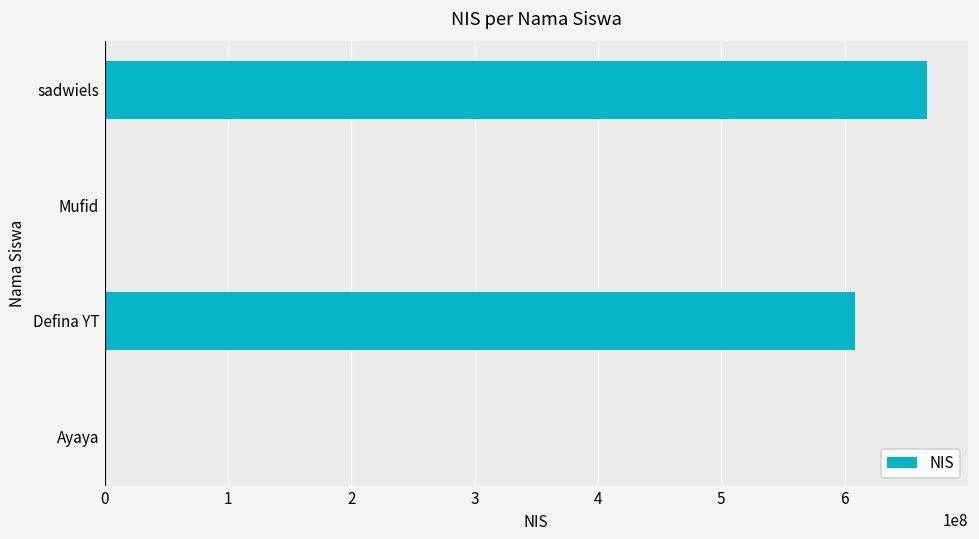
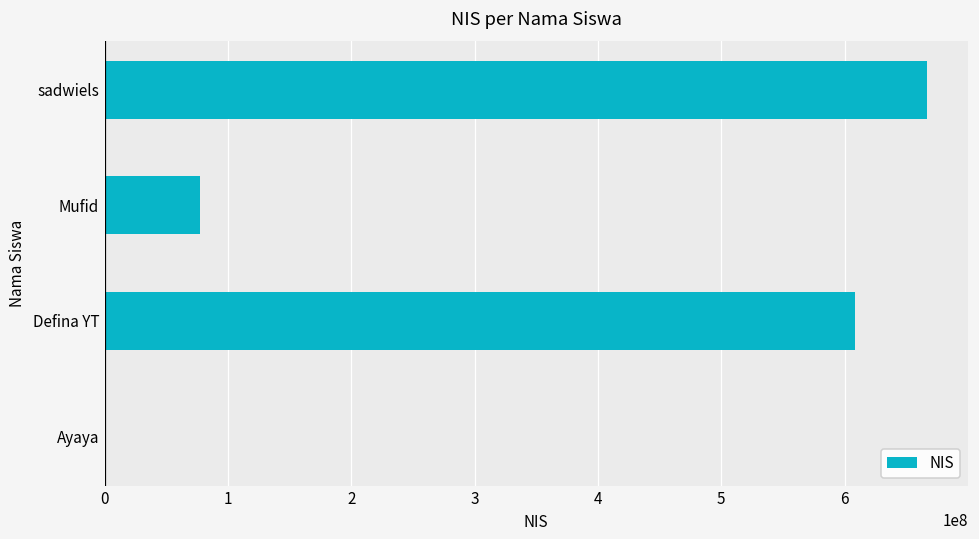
Mufid: 1000000 -> 77000000
